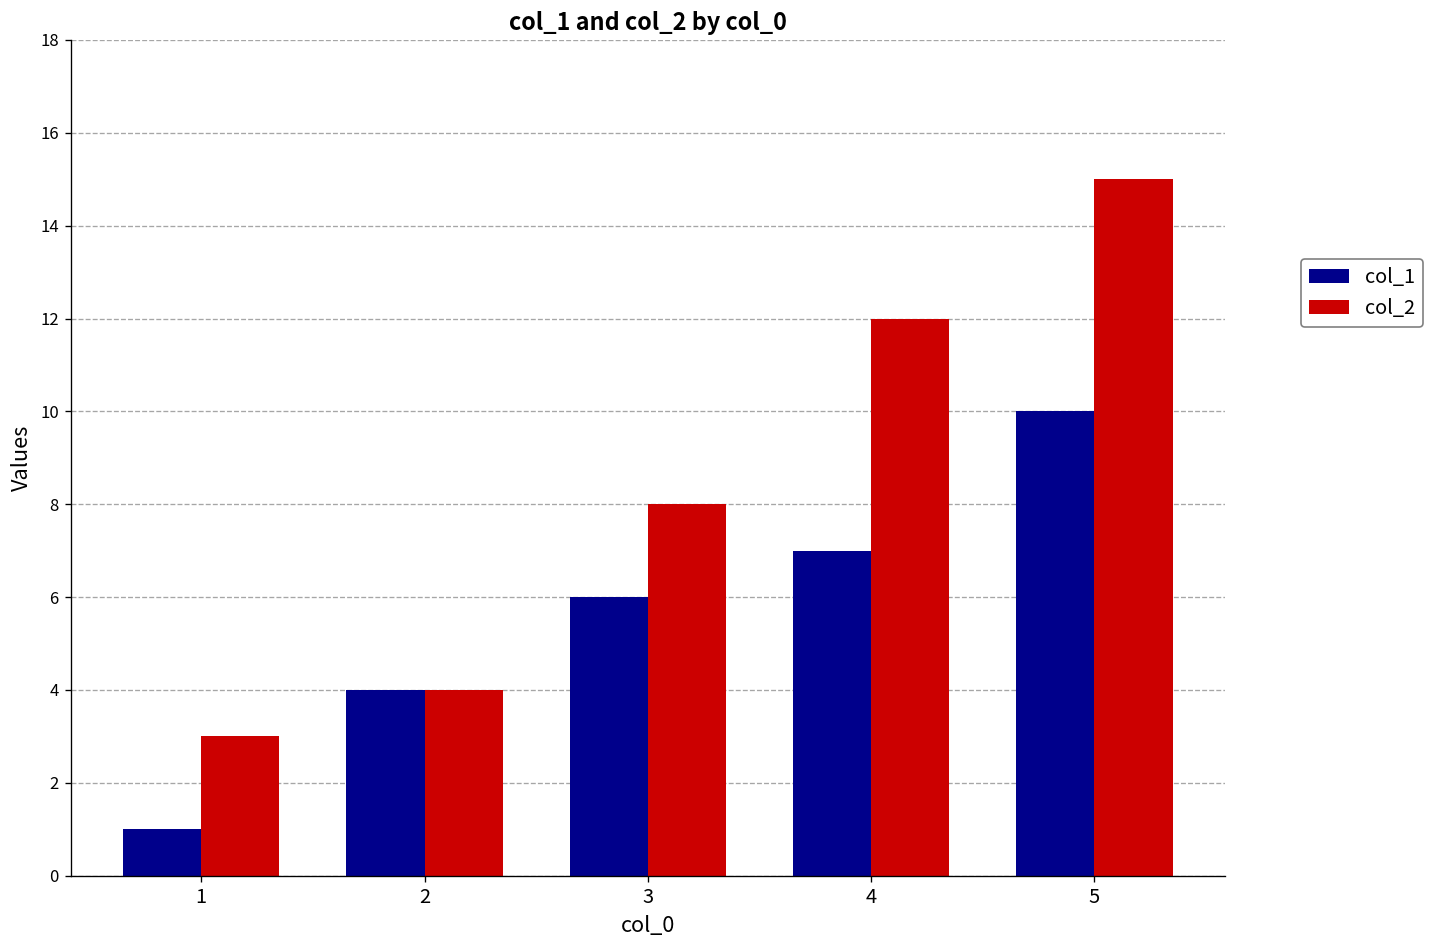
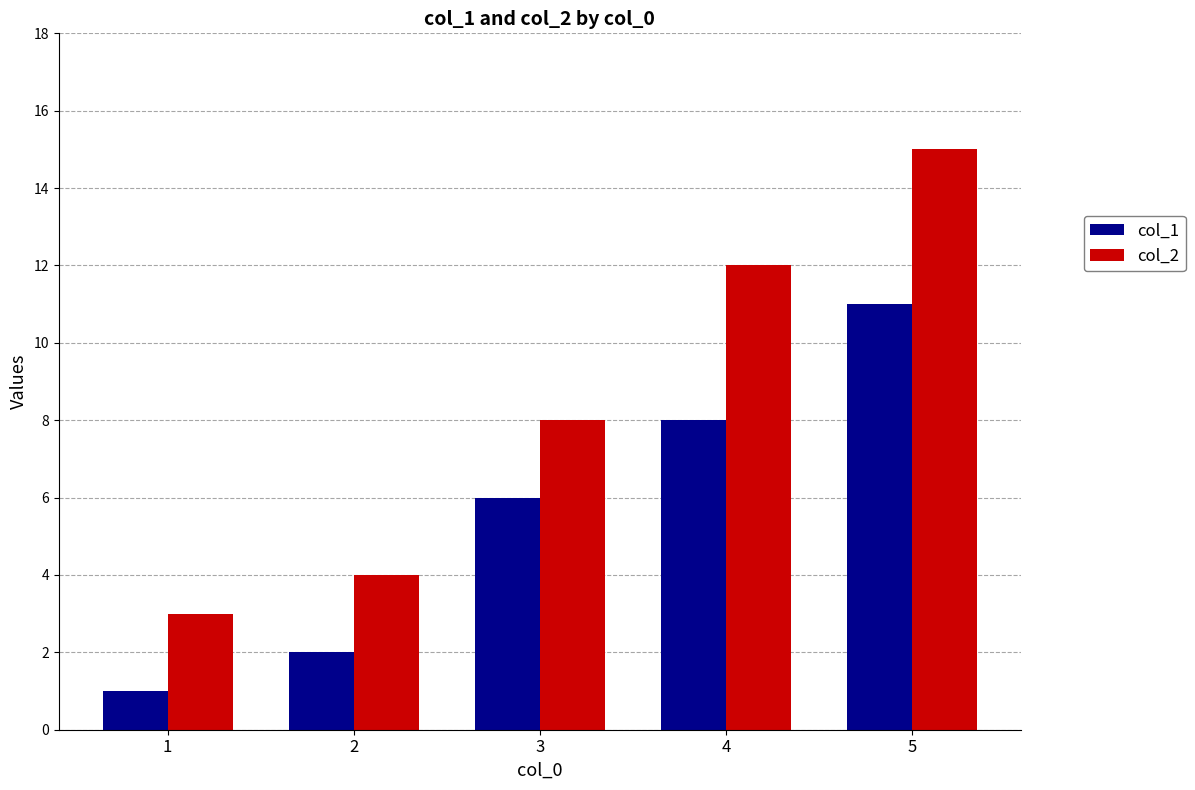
col_1, 2: 4 -> 2
col_1, 4: 7 -> 8
col_1, 5: 10 -> 11
